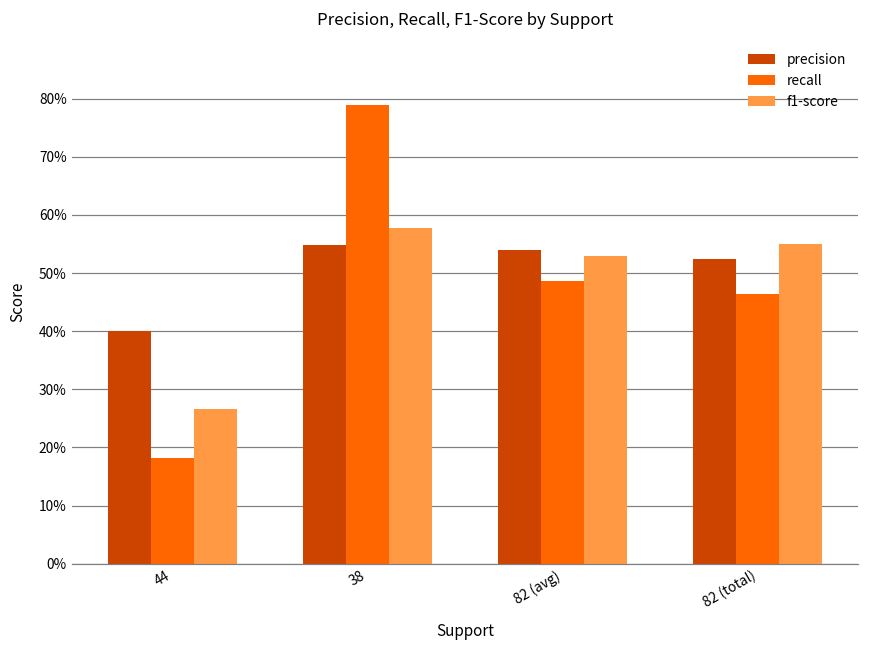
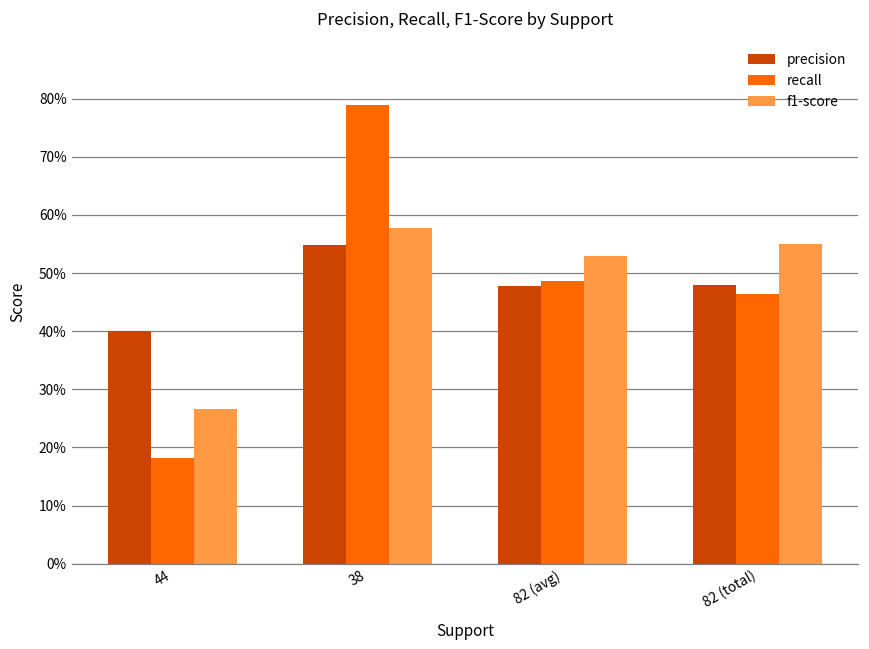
precision, 82 (avg): 54% -> 48%
precision, 82 (total): 52% -> 48%
